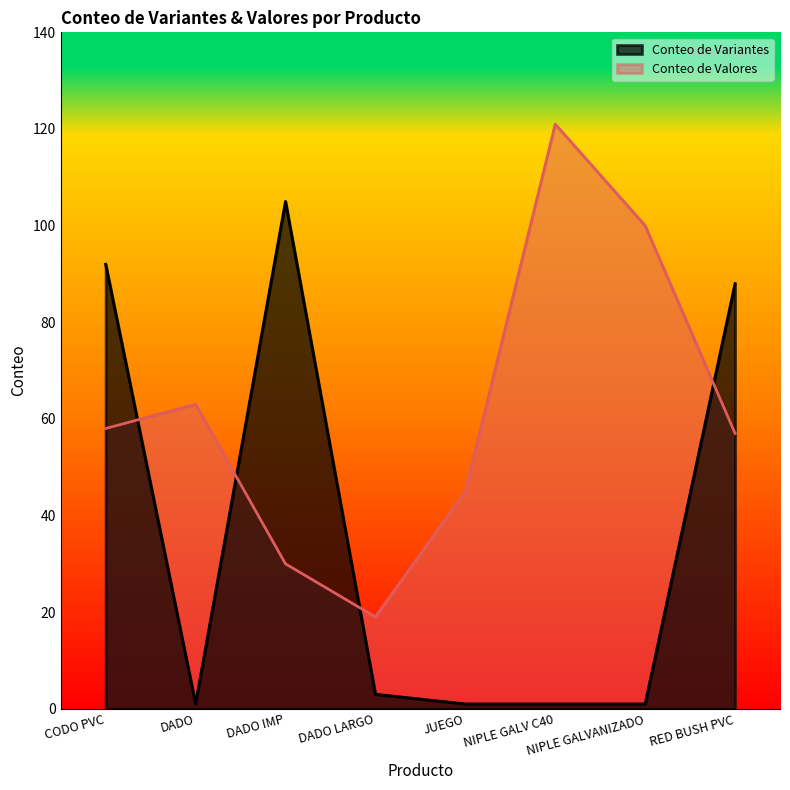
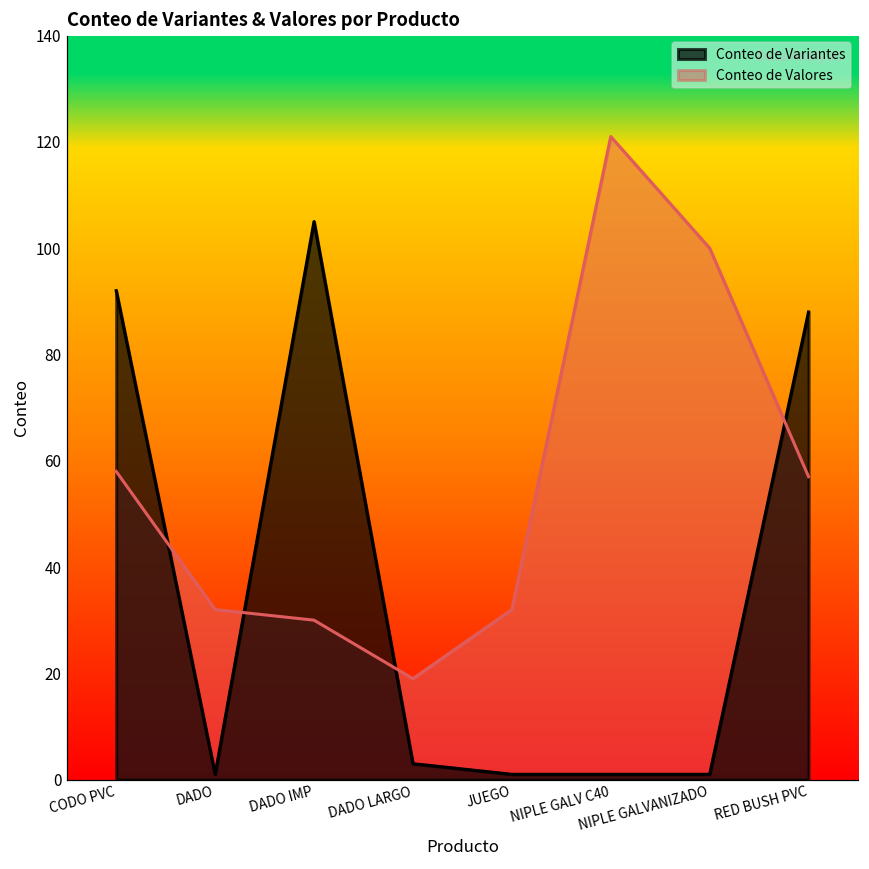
Conteo de Valores, DADO: 63 -> 32
Conteo de Valores, JUEGO: 45 -> 32
